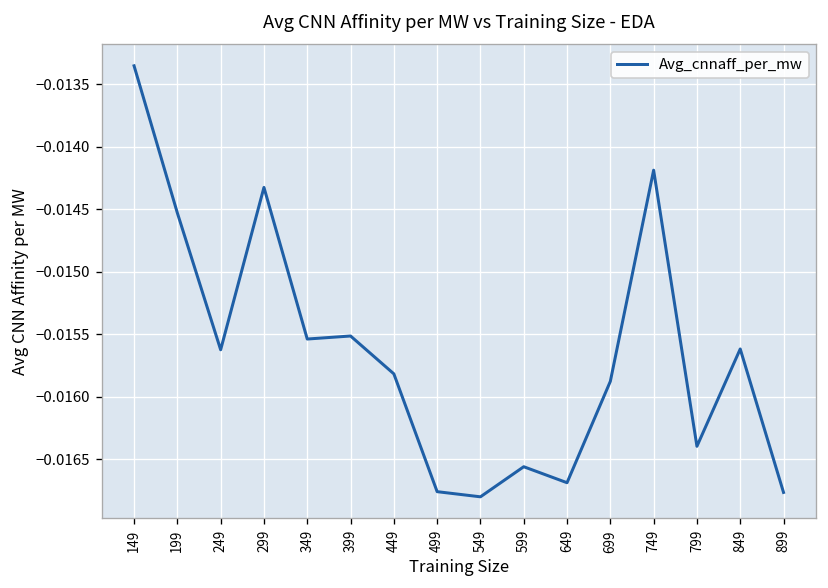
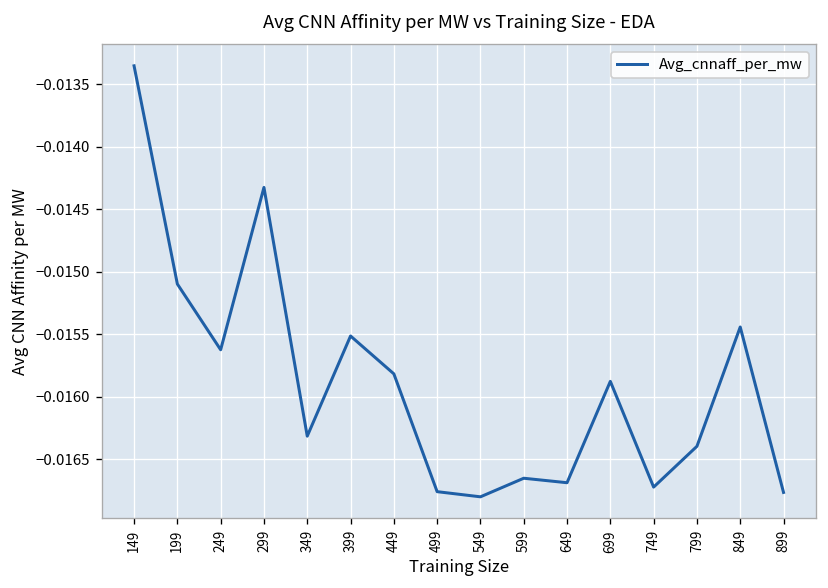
199: -0.01453 -> -0.01510
349: -0.01554 -> -0.01632
599: -0.01656 -> -0.01665
749: -0.01419 -> -0.01672
849: -0.01562 -> -0.01544
